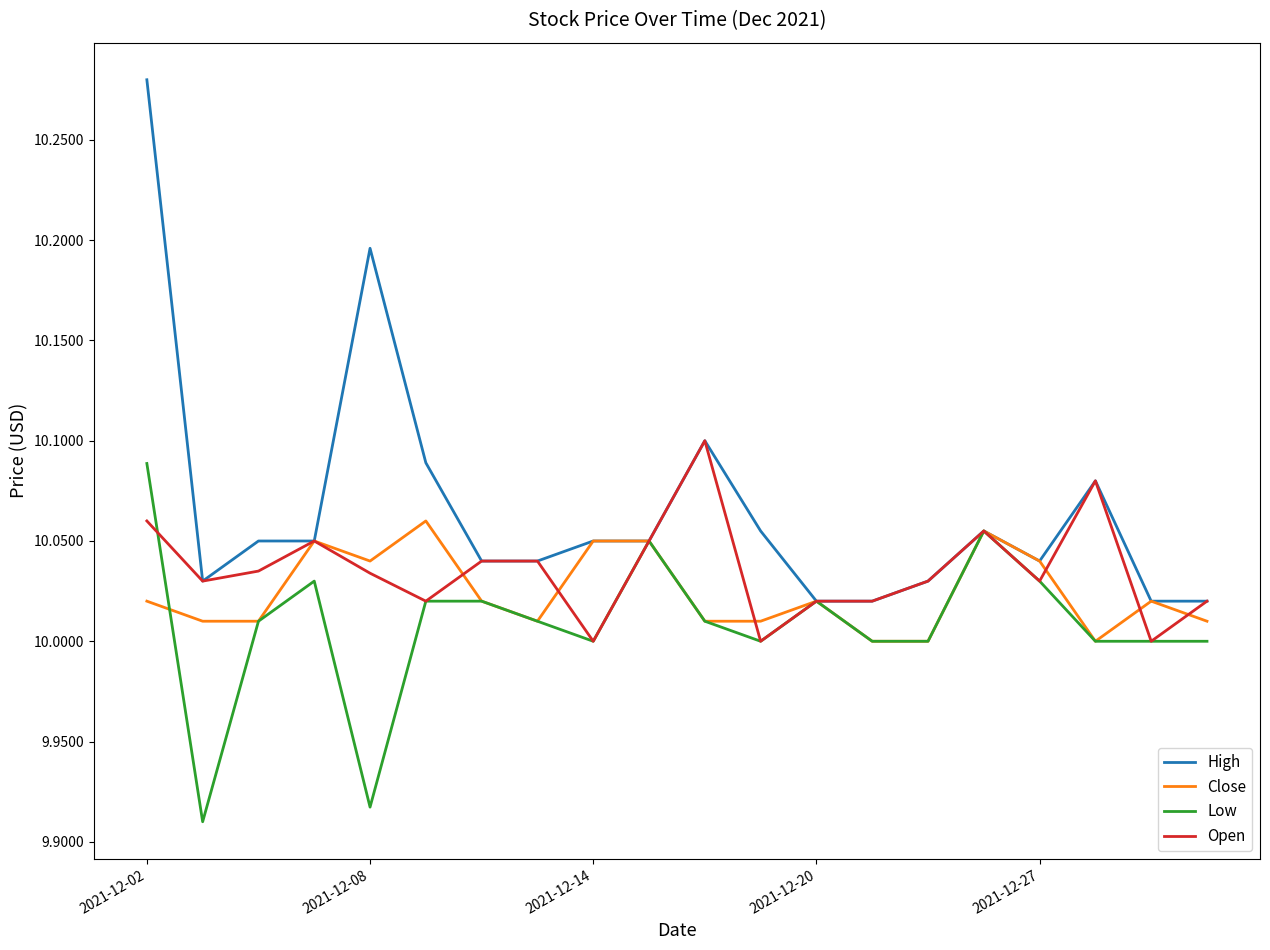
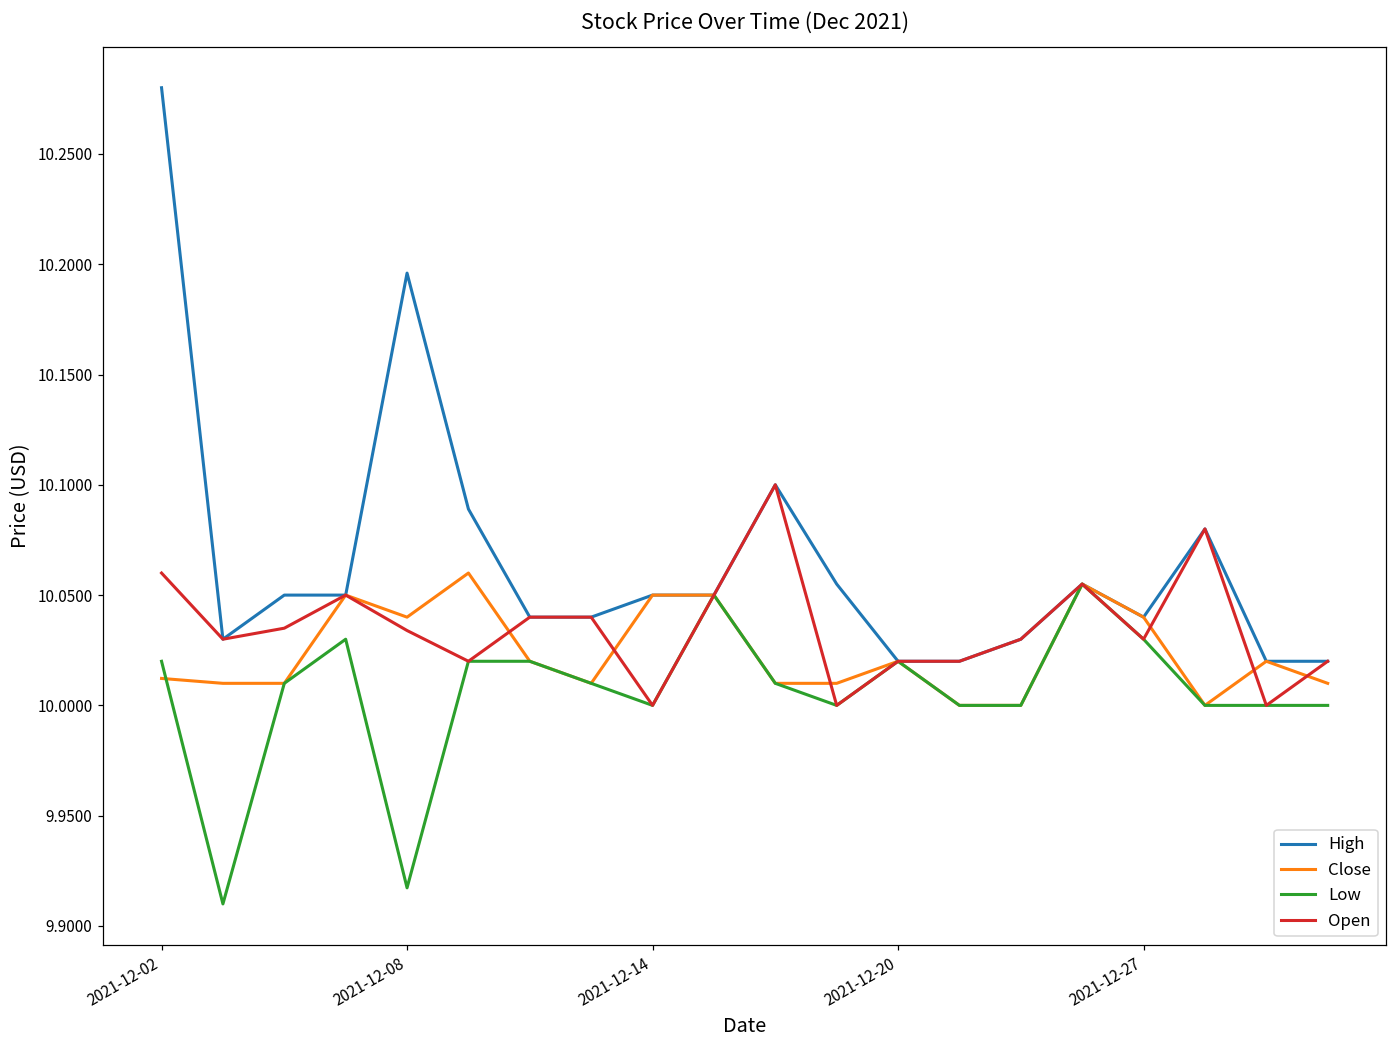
Close, 2021-12-02: 10.020 -> 10.012
Low, 2021-12-02: 10.089 -> 10.020
